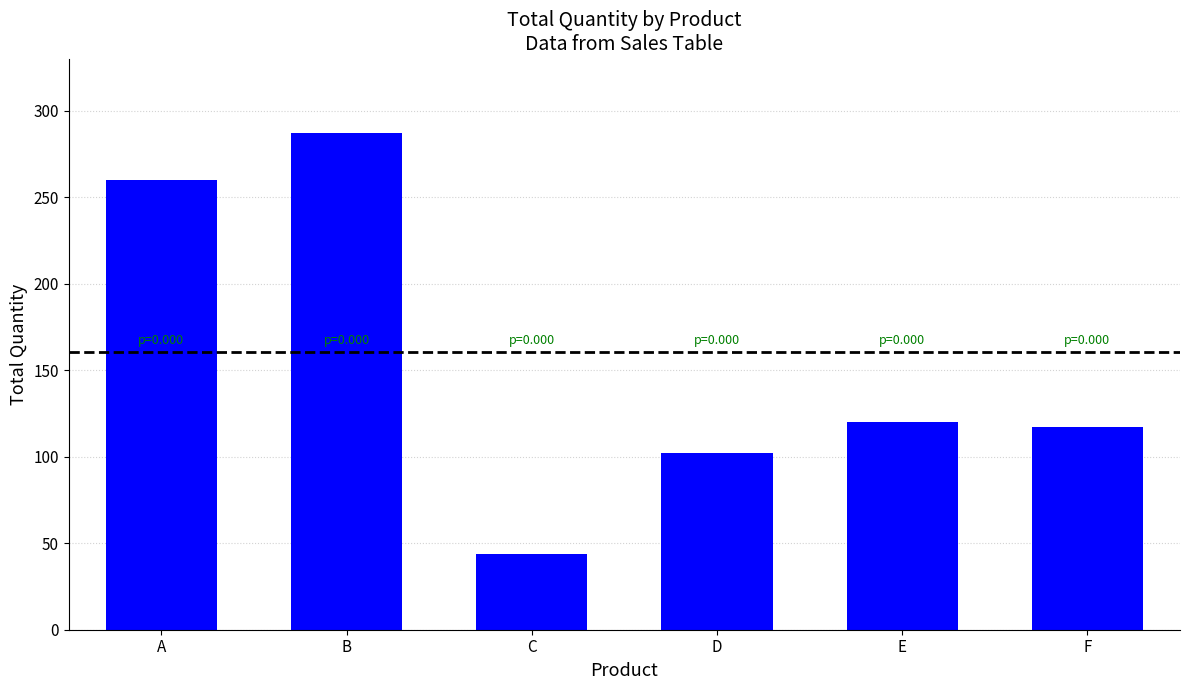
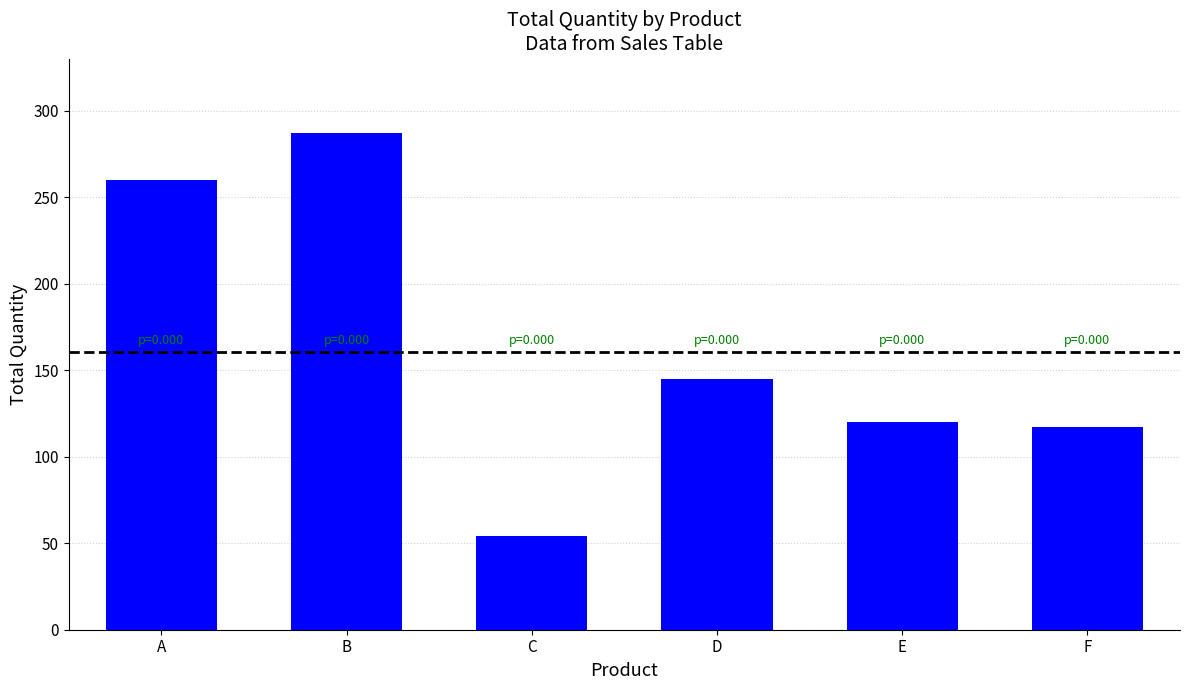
C: 44 -> 54
D: 102 -> 145
